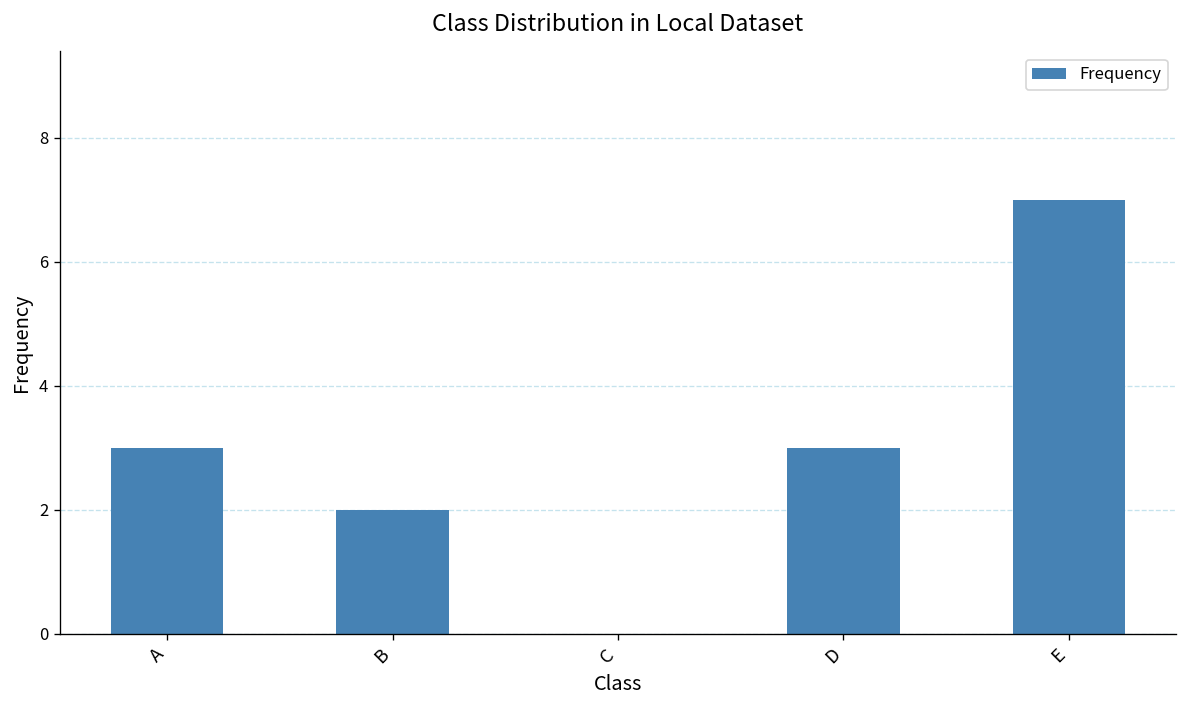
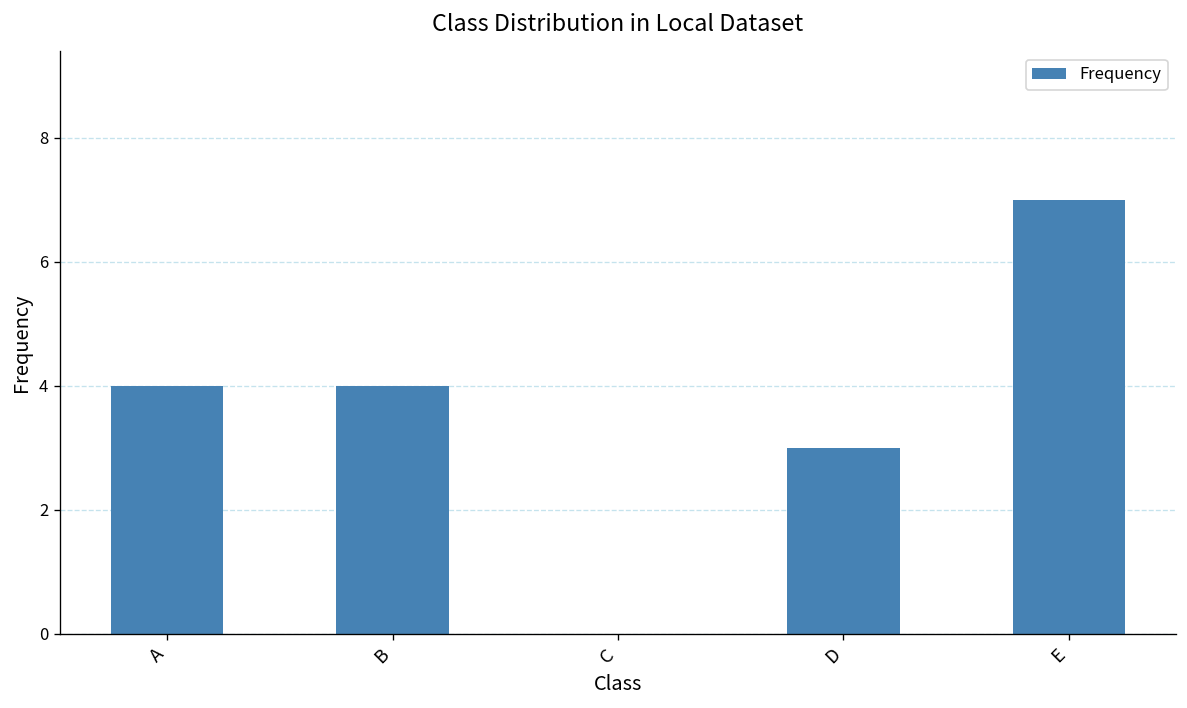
A: 3 -> 4
B: 2 -> 4
